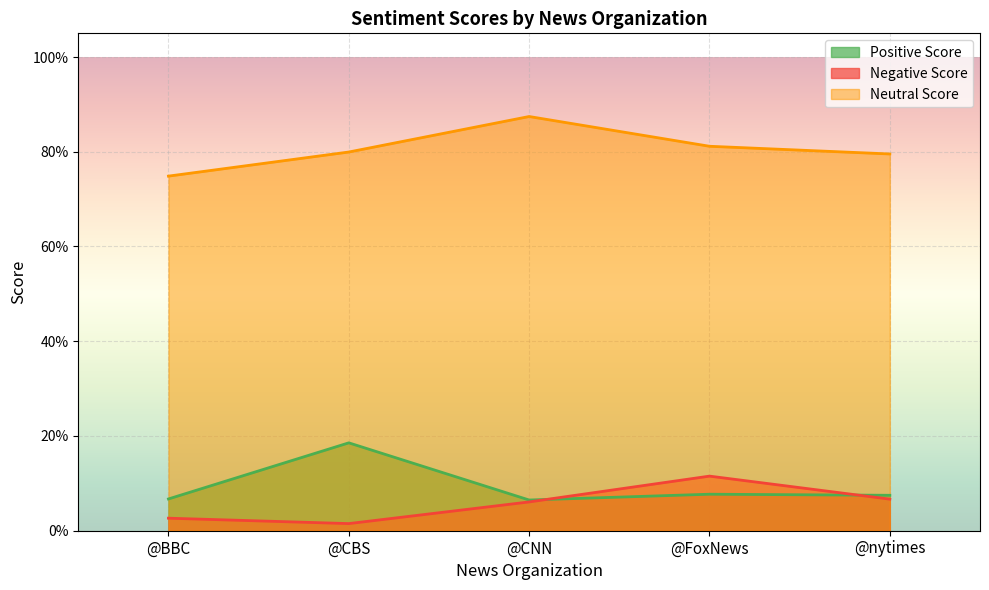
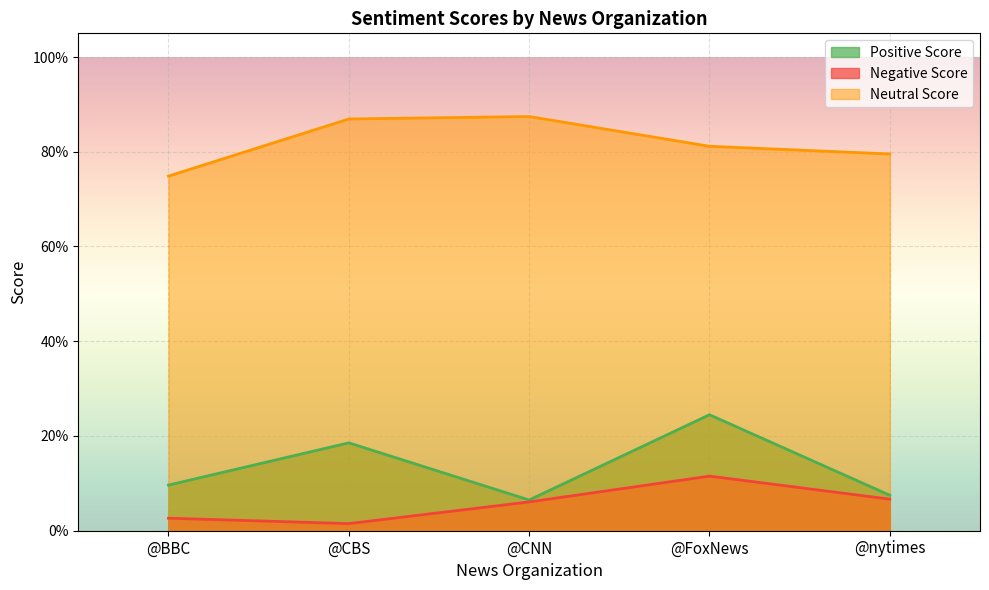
Positive Score, @BBC: 7% -> 10%
Neutral Score, @CBS: 80% -> 87%
Positive Score, @FoxNews: 8% -> 24%
